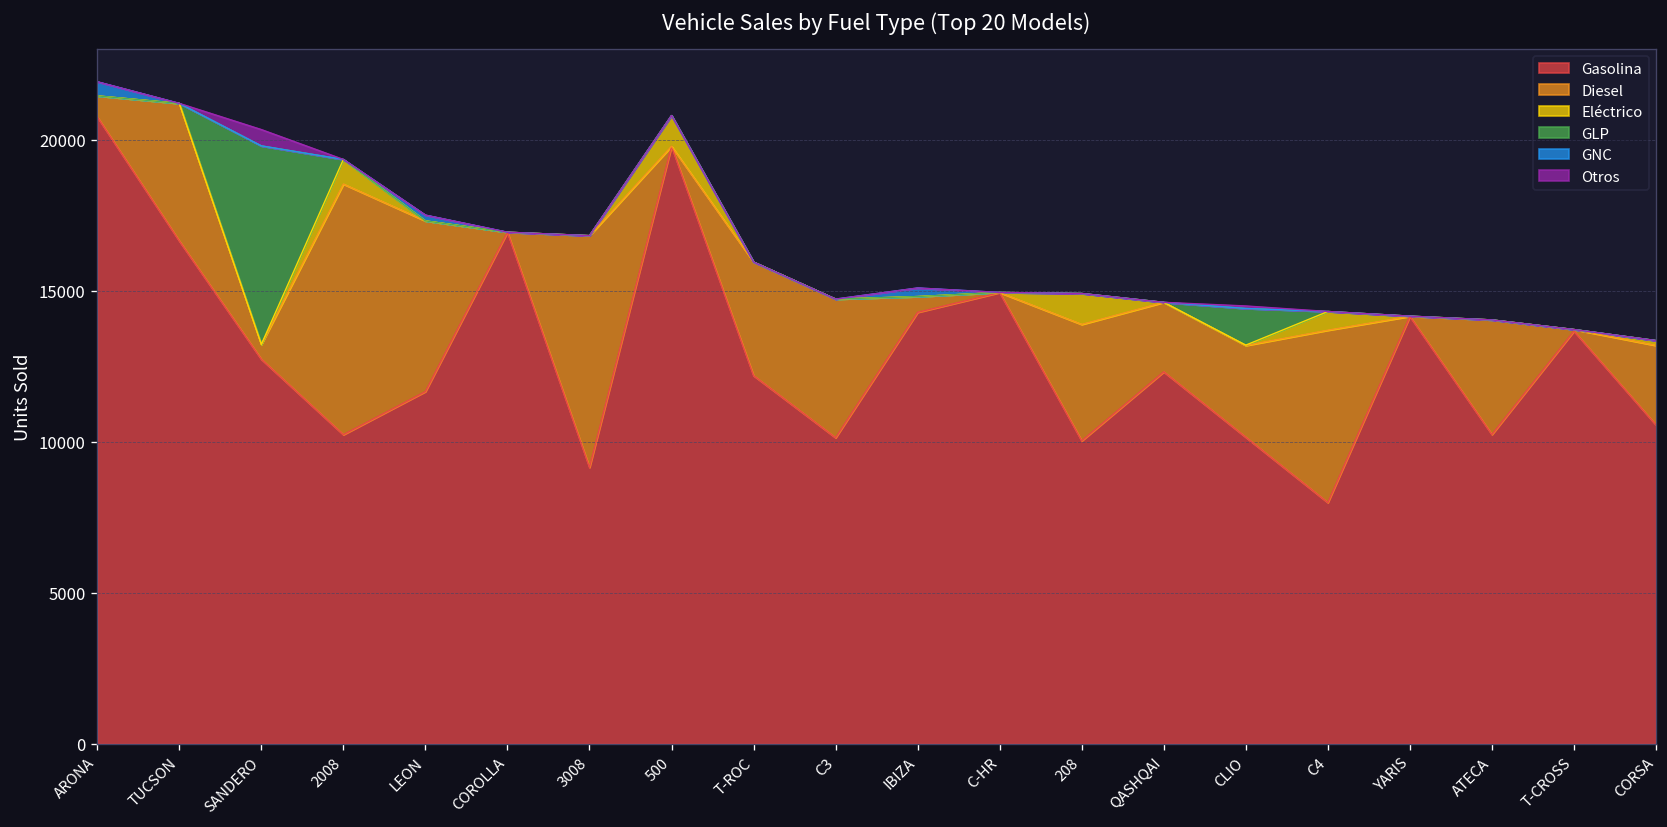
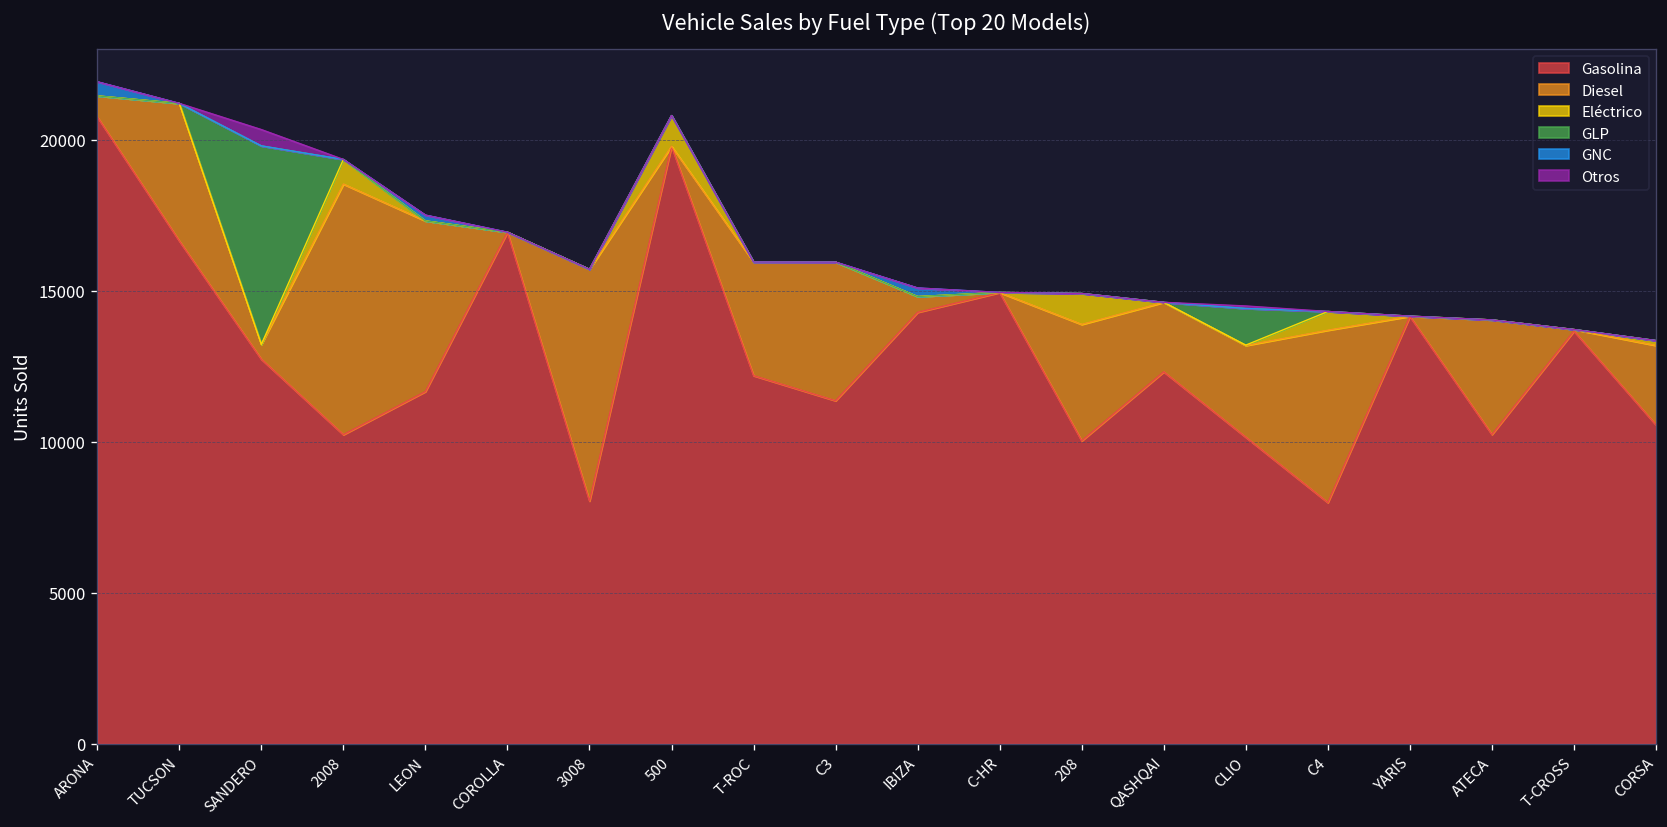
Gasolina, 3008: 9200 -> 8000
Gasolina, C3: 10100 -> 11400
